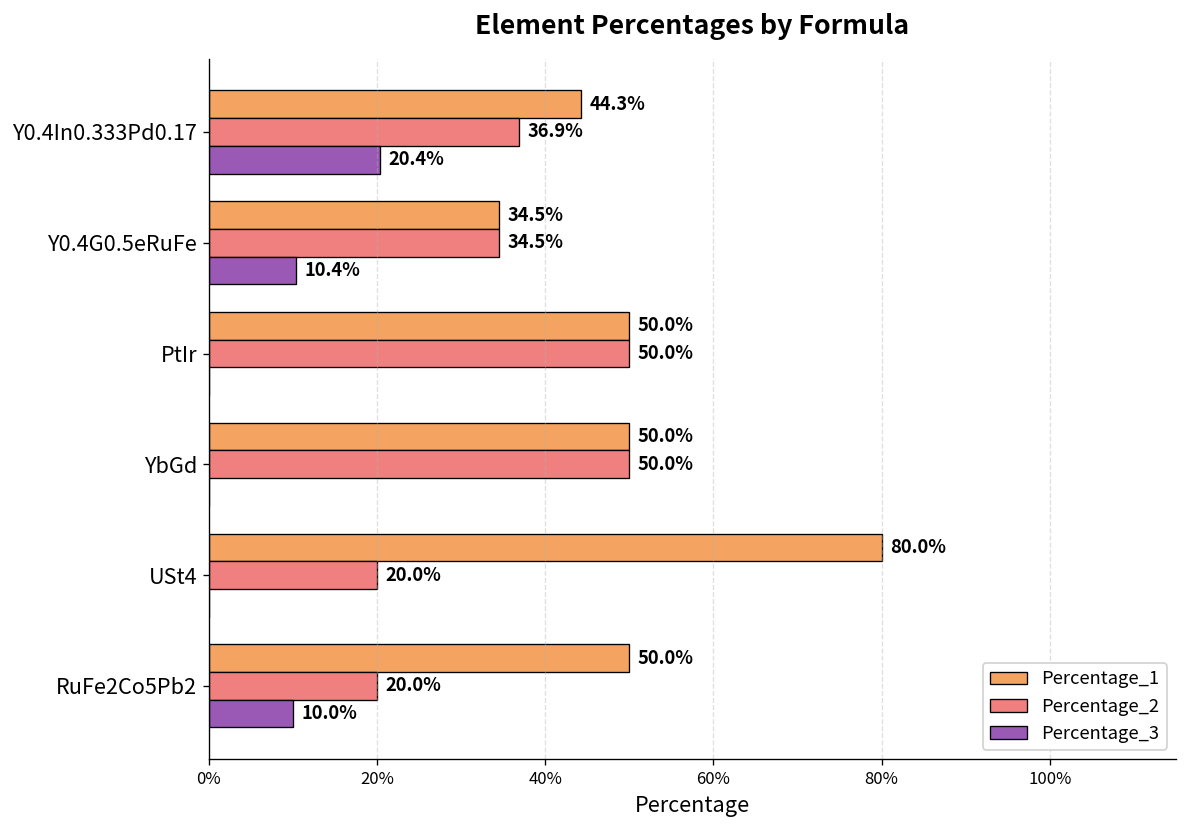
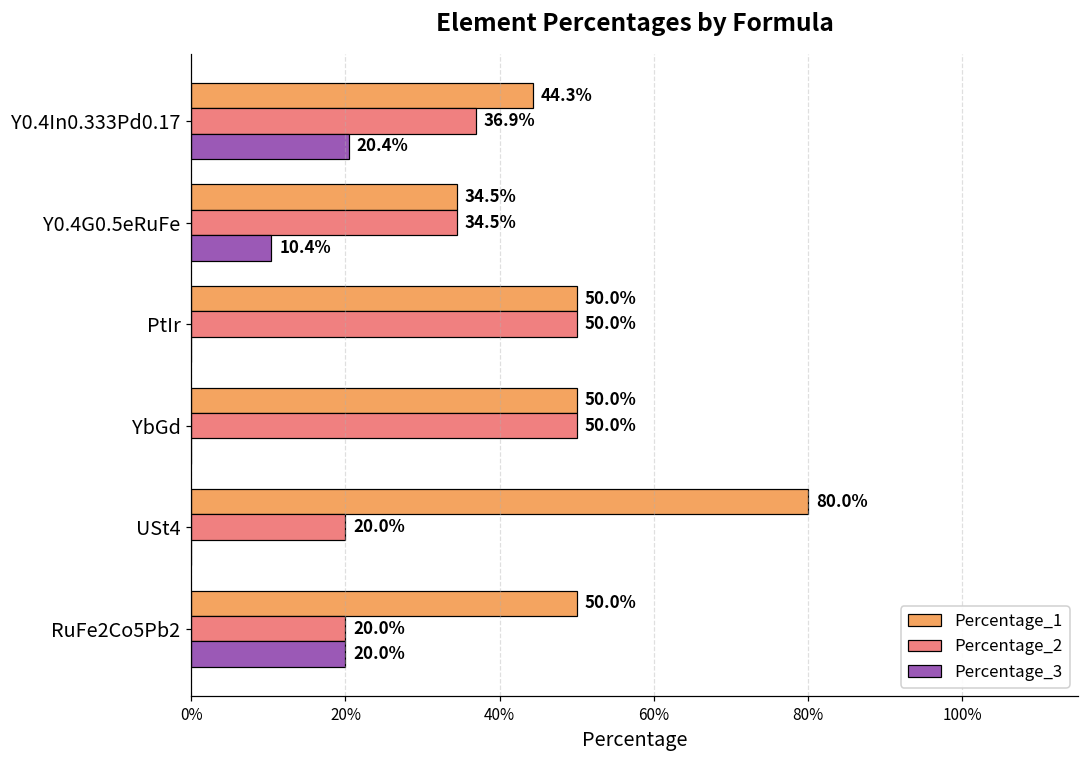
Percentage_3, RuFe2Co5Pb2: 10.0% -> 20.0%
